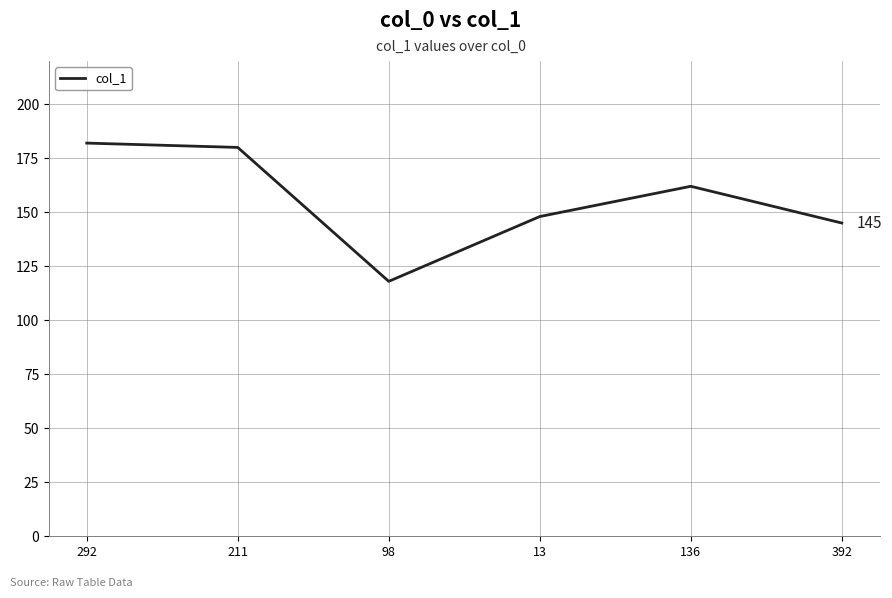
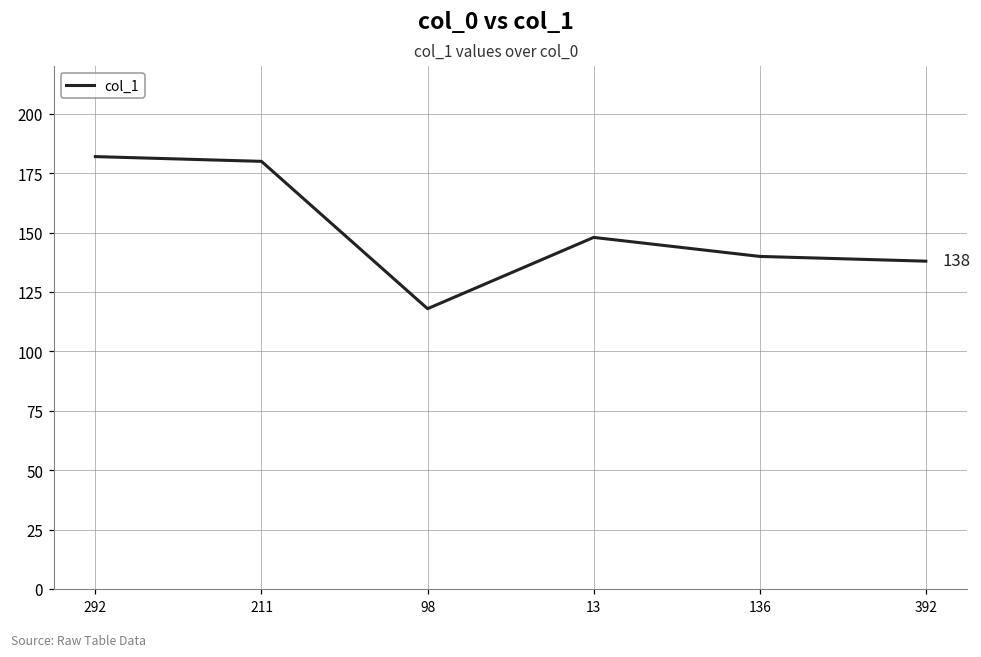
136: 162 -> 140
392: 145 -> 138
